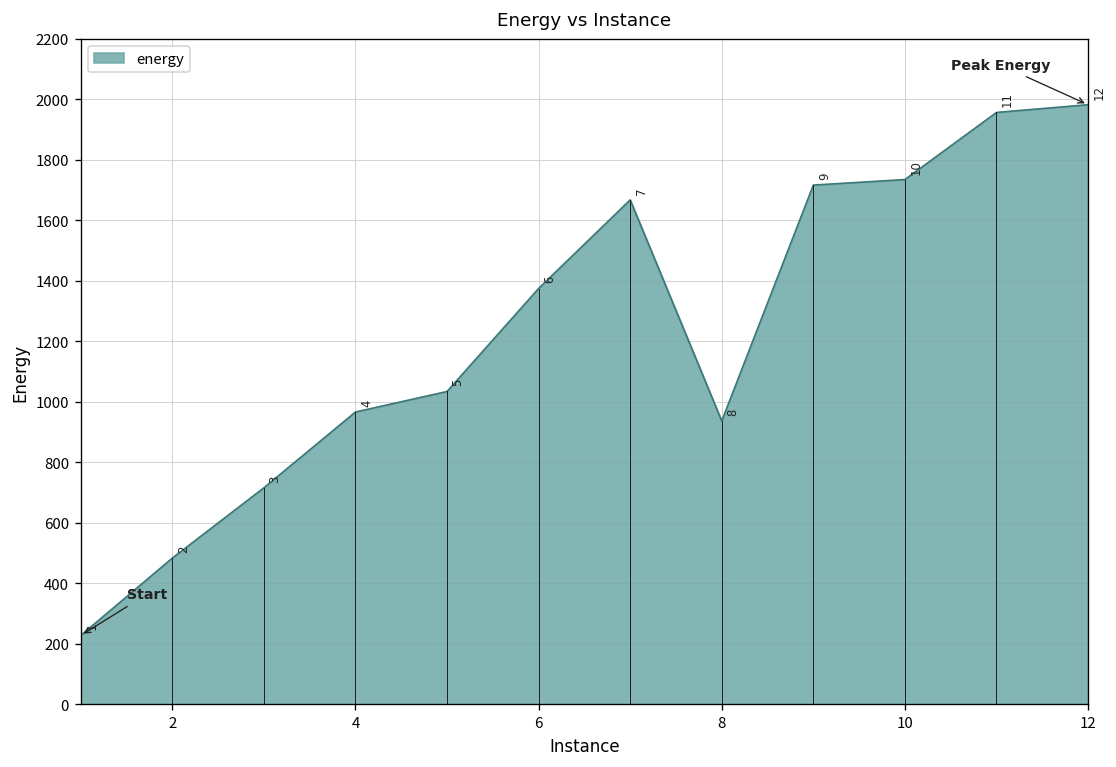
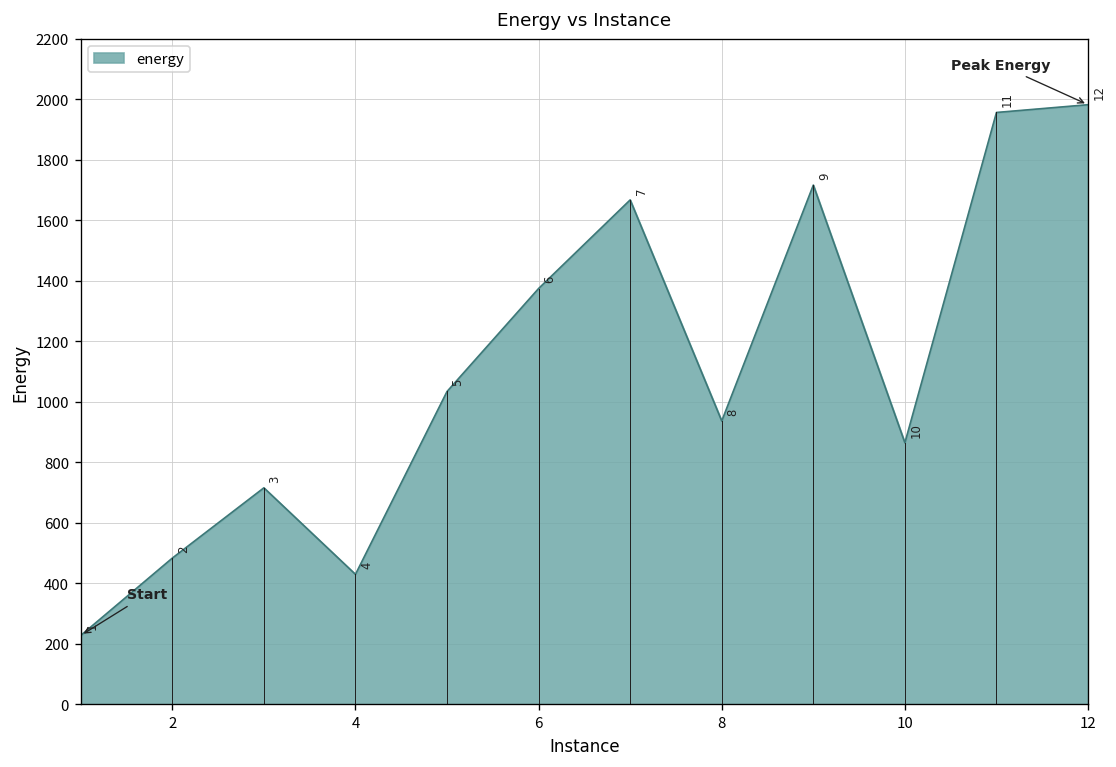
4: 970 -> 430
10: 1730 -> 860
